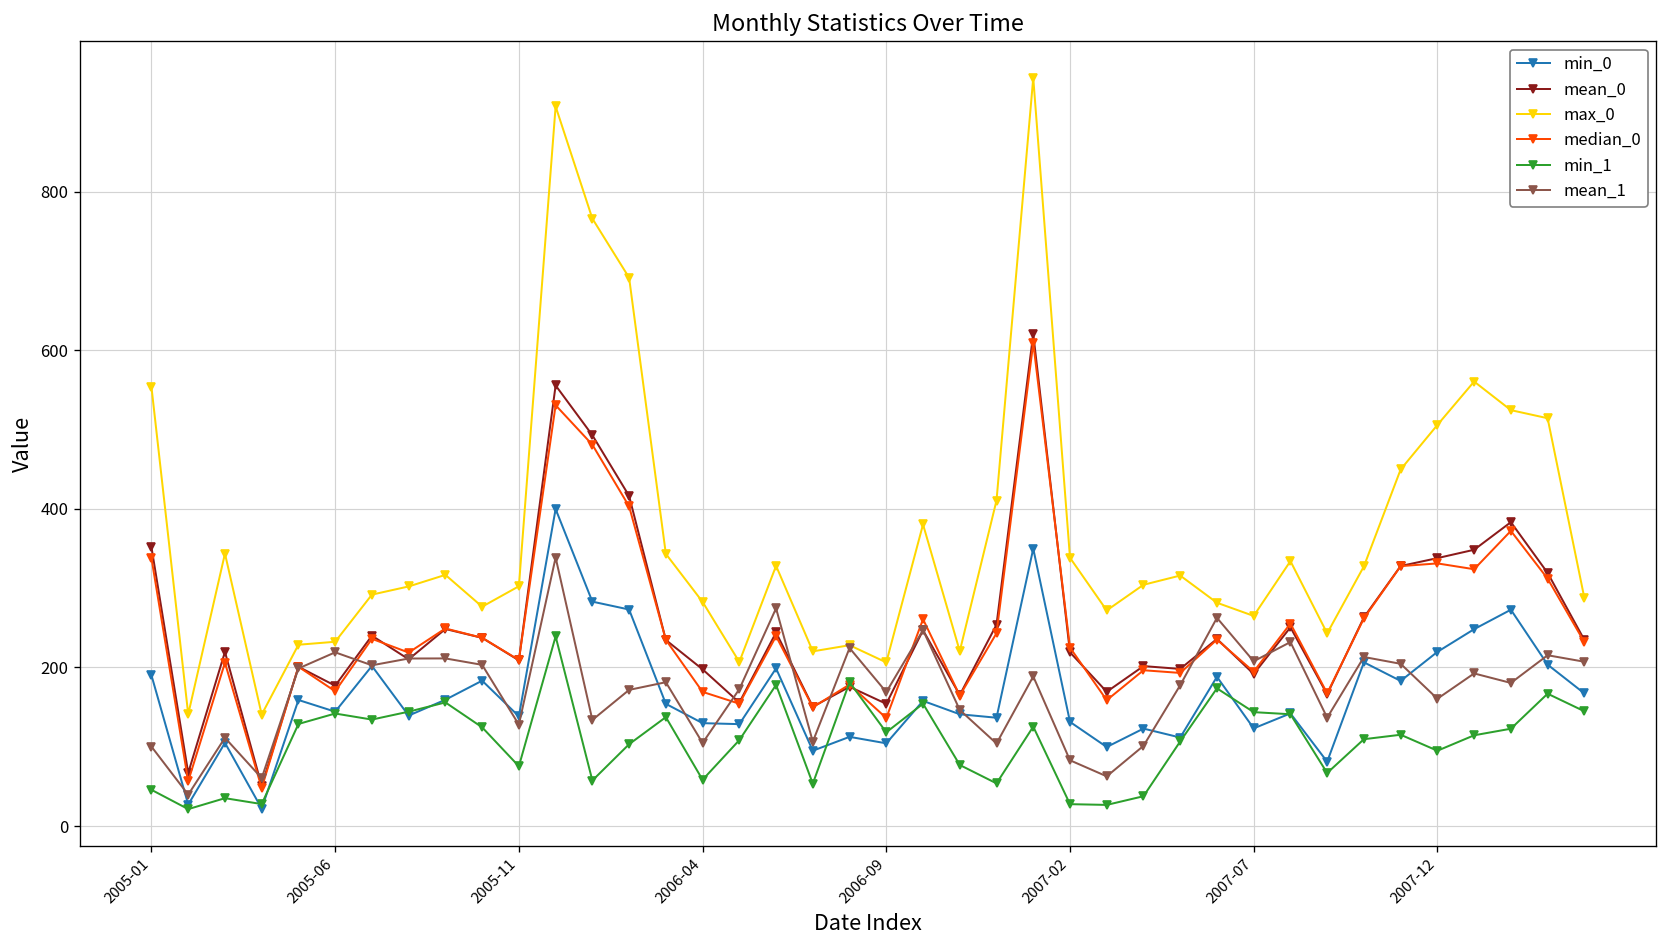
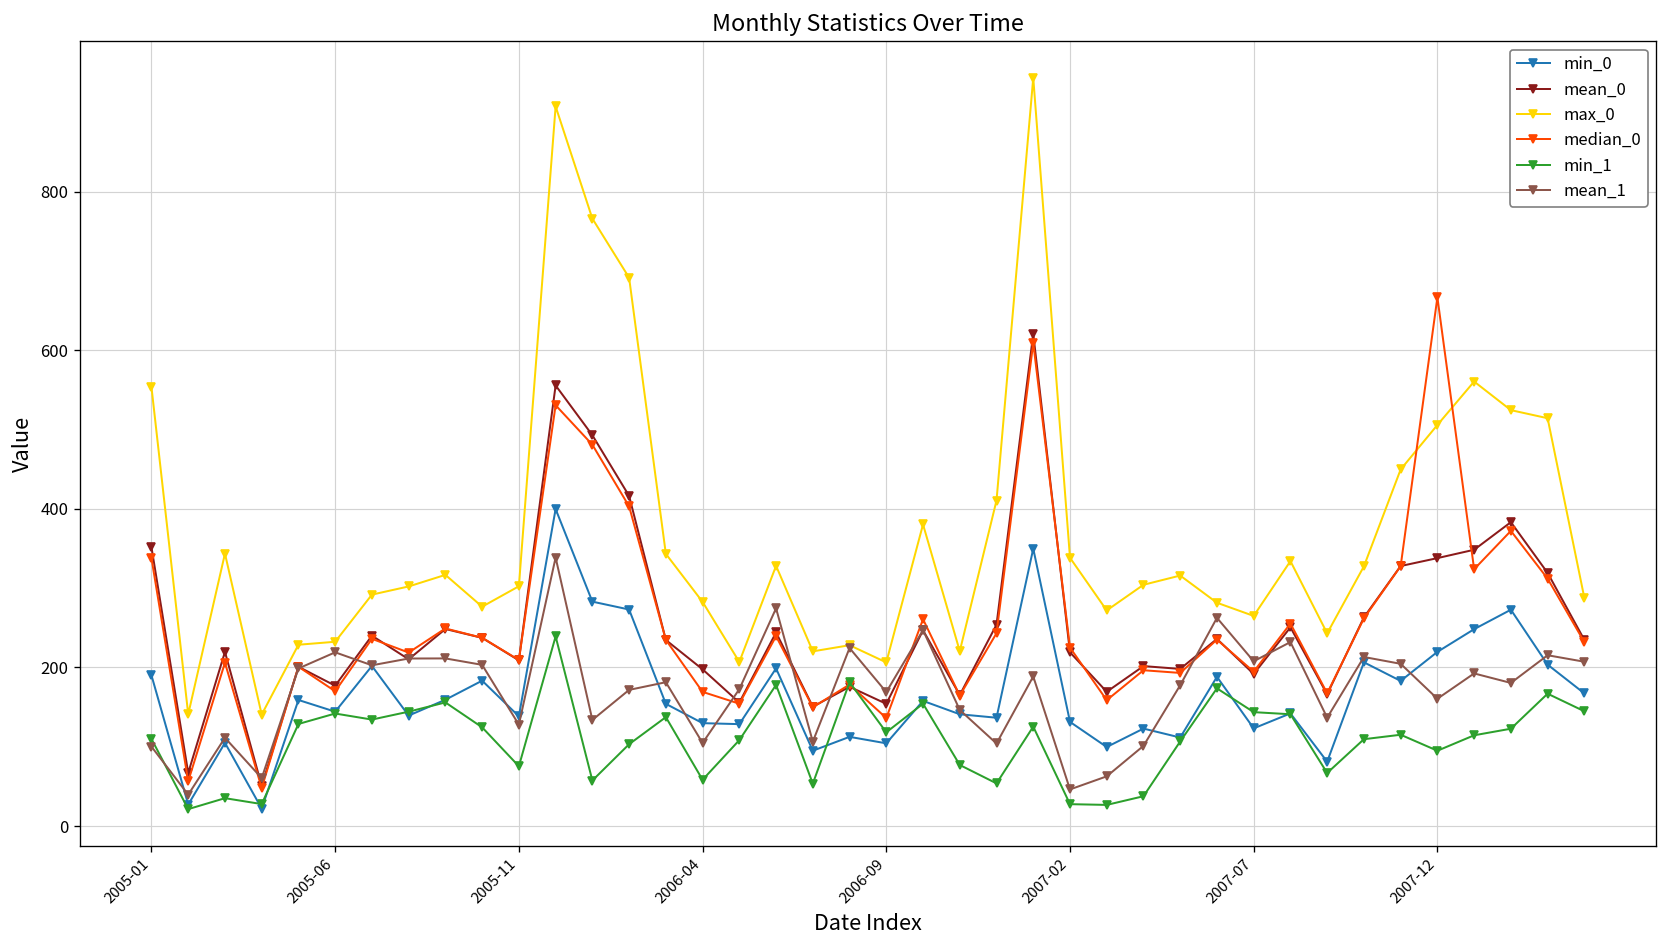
min_1, 2005-01: 50 -> 110
mean_1, 2007-02: 80 -> 50
median_0, 2007-12: 330 -> 670
